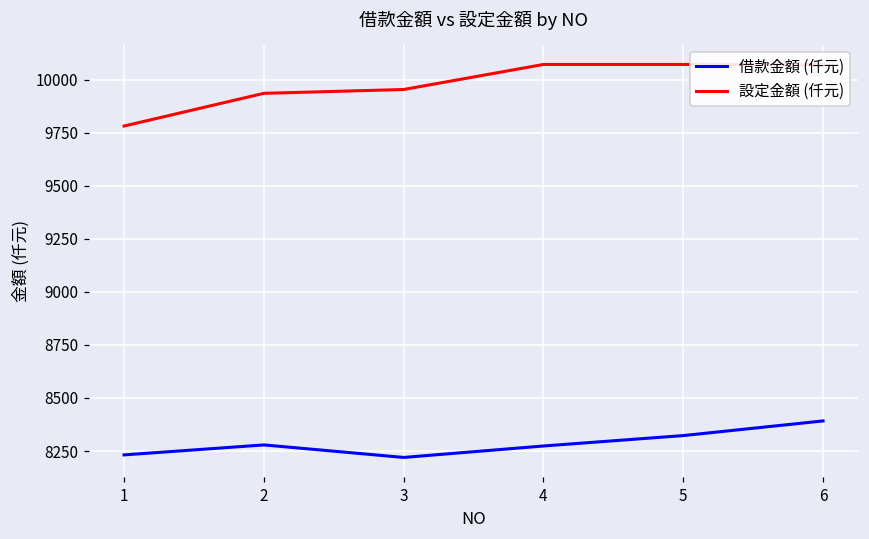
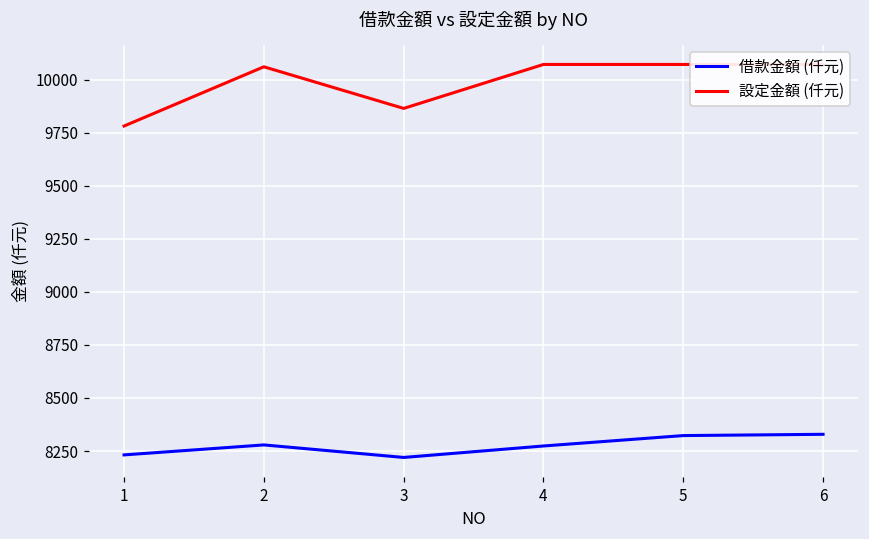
設定金額 (仟元), 2: 9940 -> 10060
設定金額 (仟元), 3: 9950 -> 9860
借款金額 (仟元), 6: 8390 -> 8330
